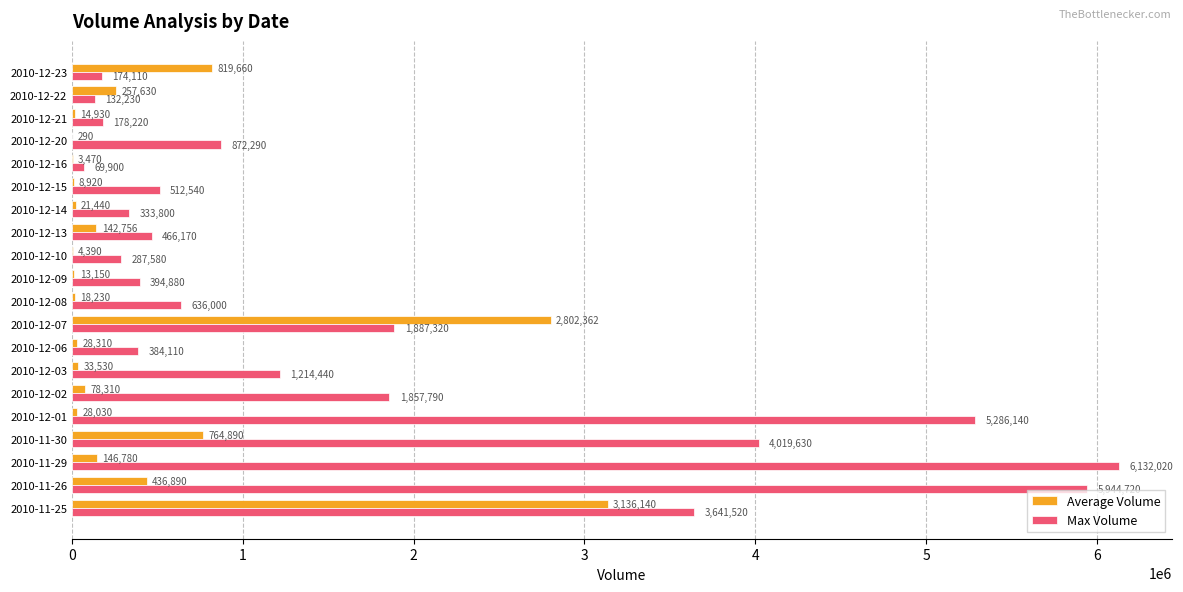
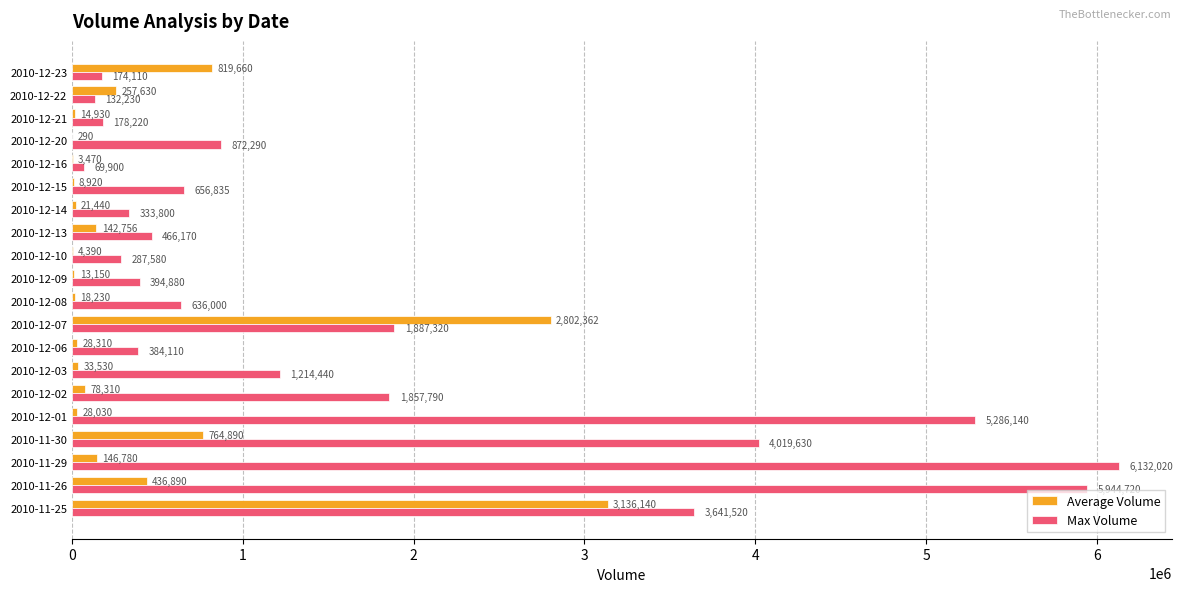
Max Volume, 2010-12-15: 512,540 -> 656,835
